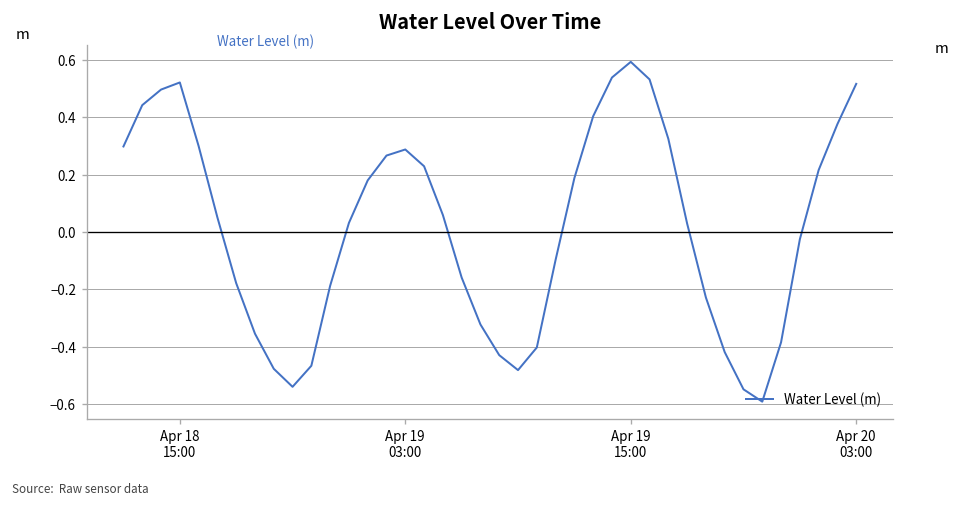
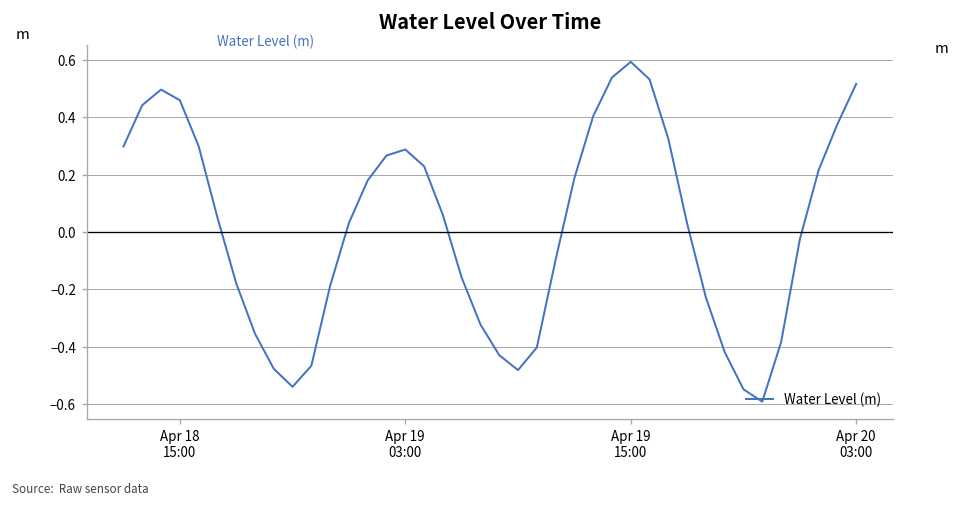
Apr 18 15:00: 0.52 -> 0.46
